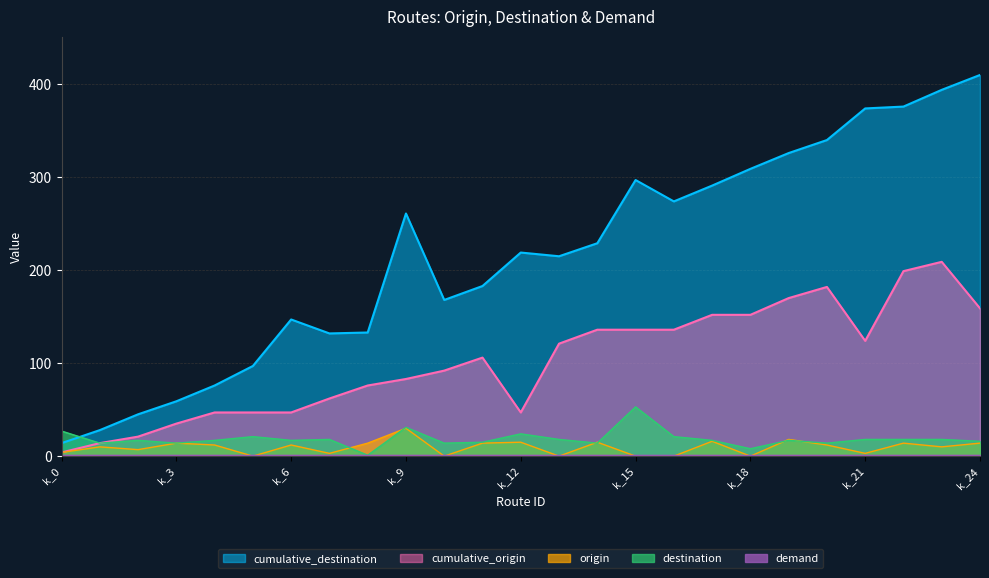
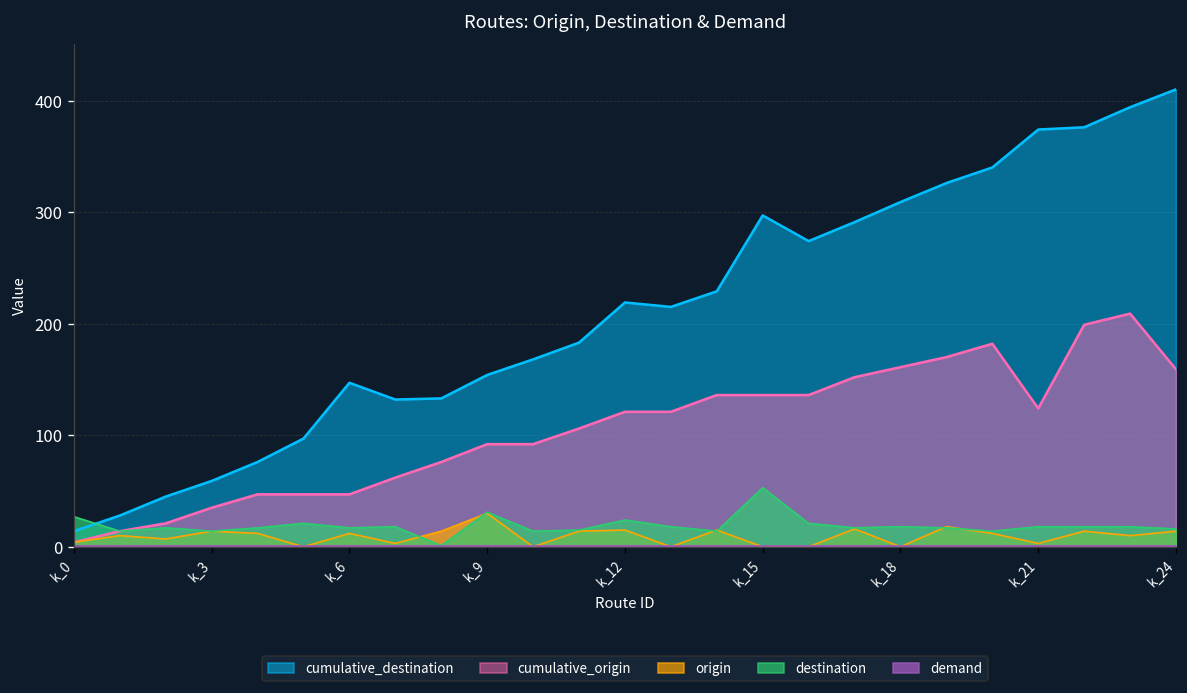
cumulative_destination, k_9: 260 -> 150
cumulative_origin, k_9: 80 -> 90
cumulative_origin, k_12: 50 -> 120
cumulative_origin, k_18: 150 -> 160
destination, k_18: 10 -> 20
